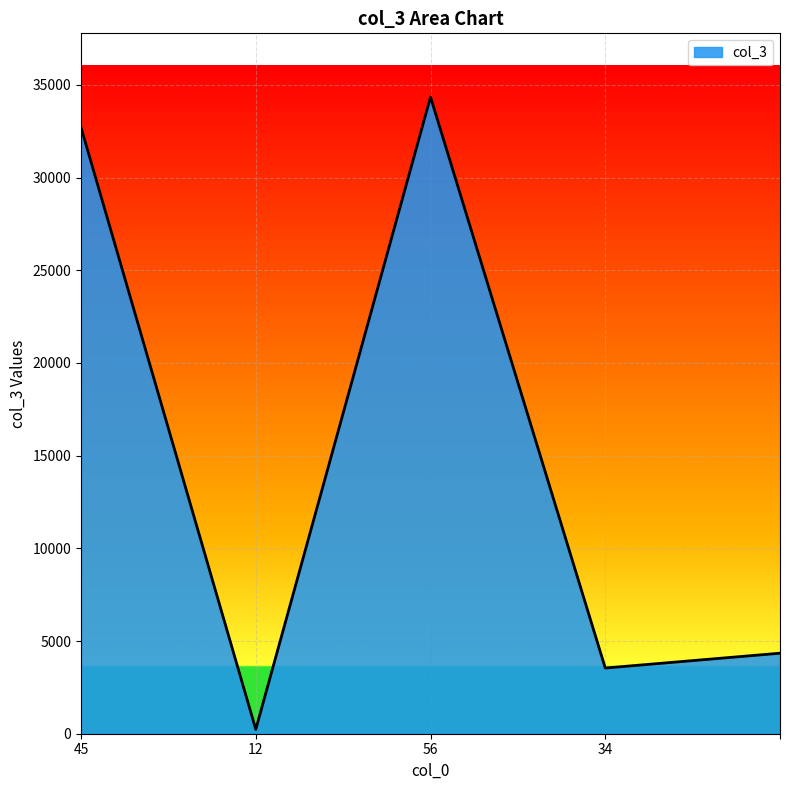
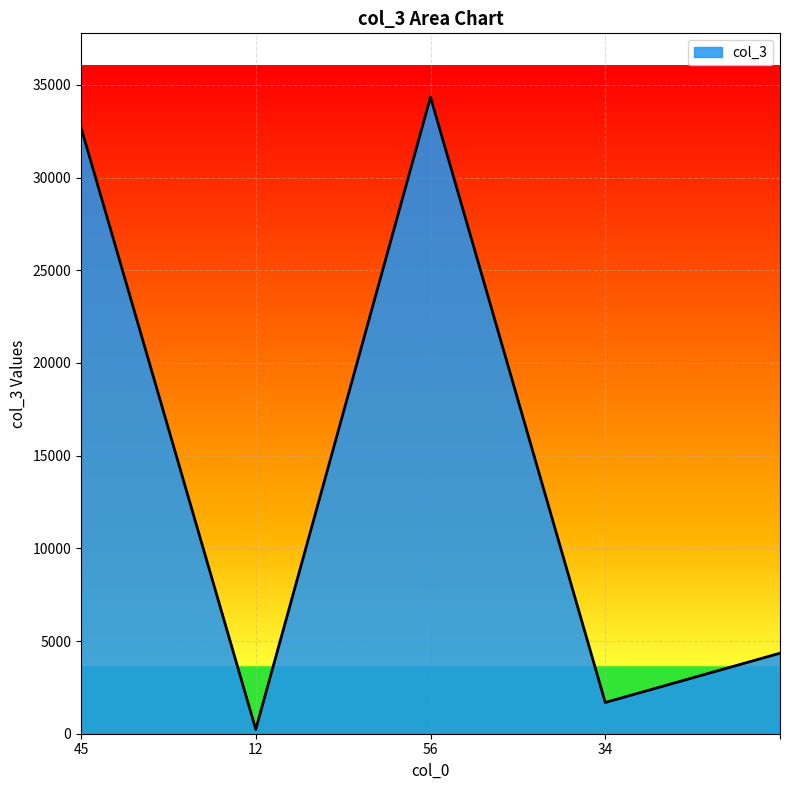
34: 3500 -> 1700
